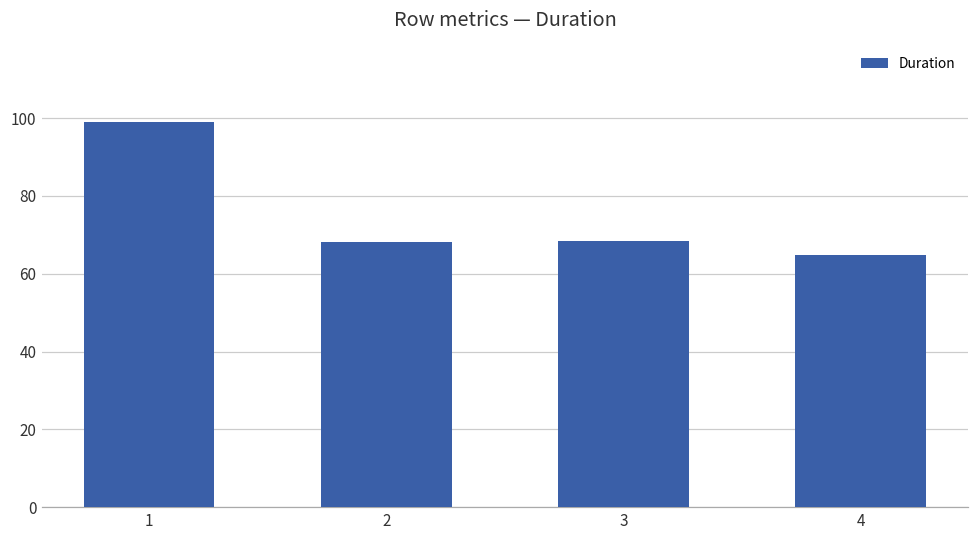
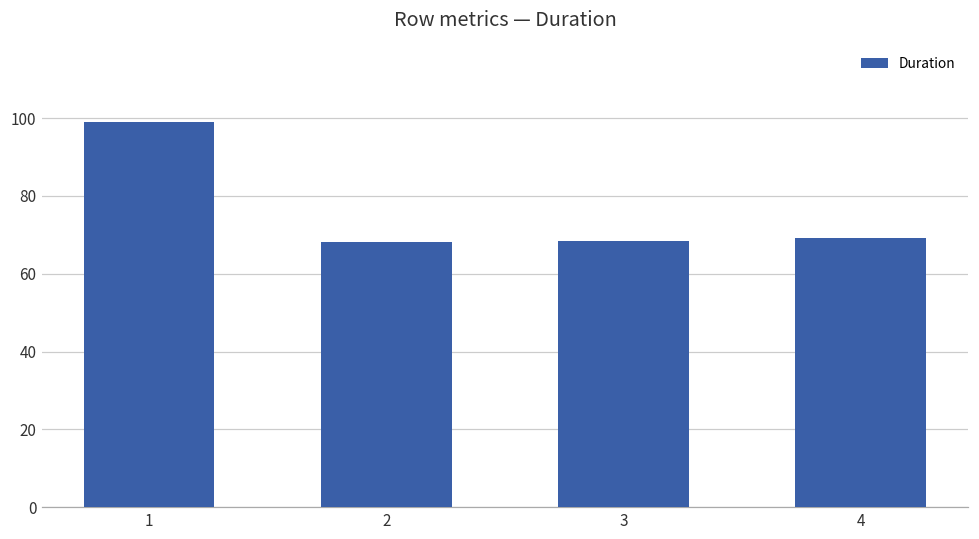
4: 65 -> 69
